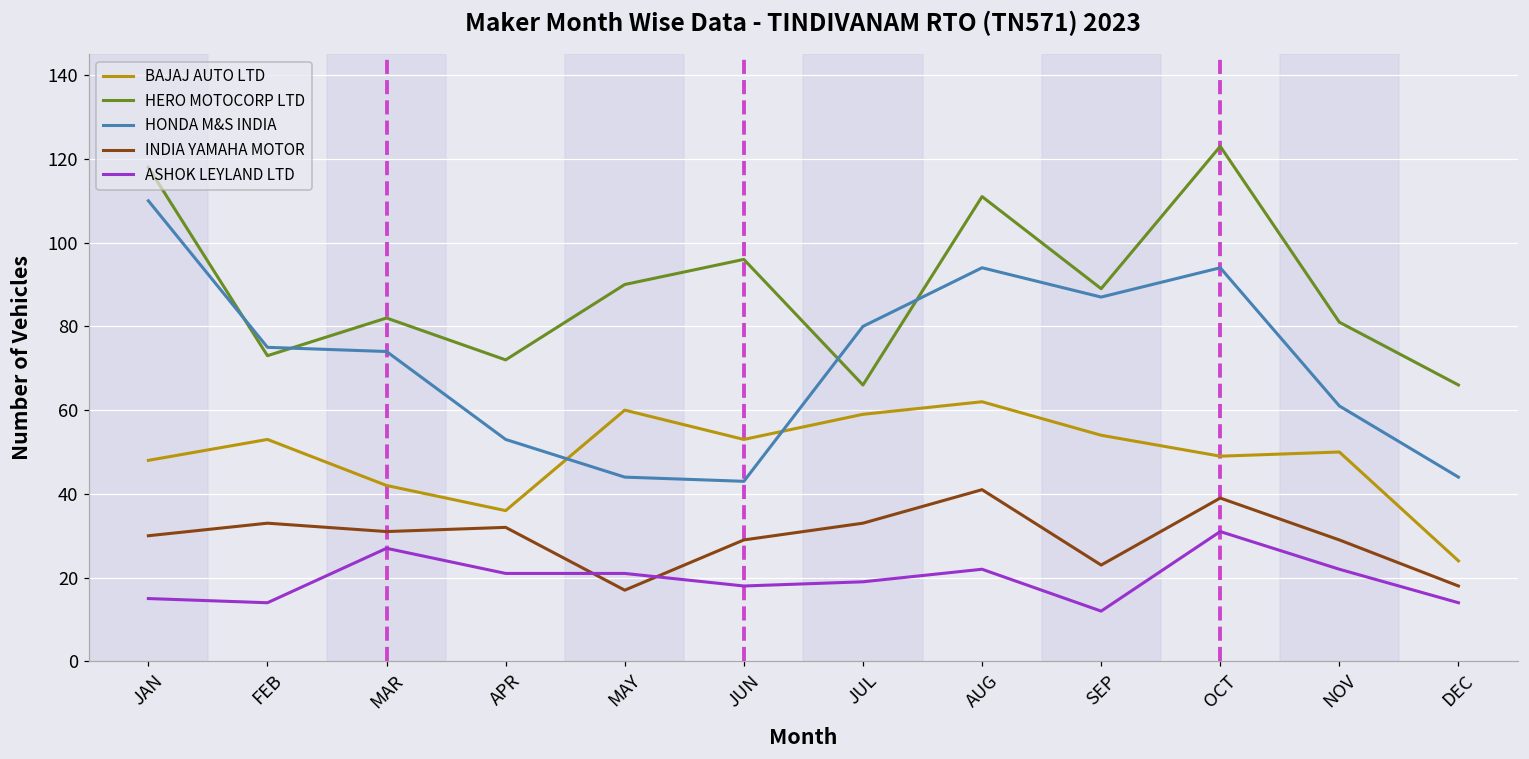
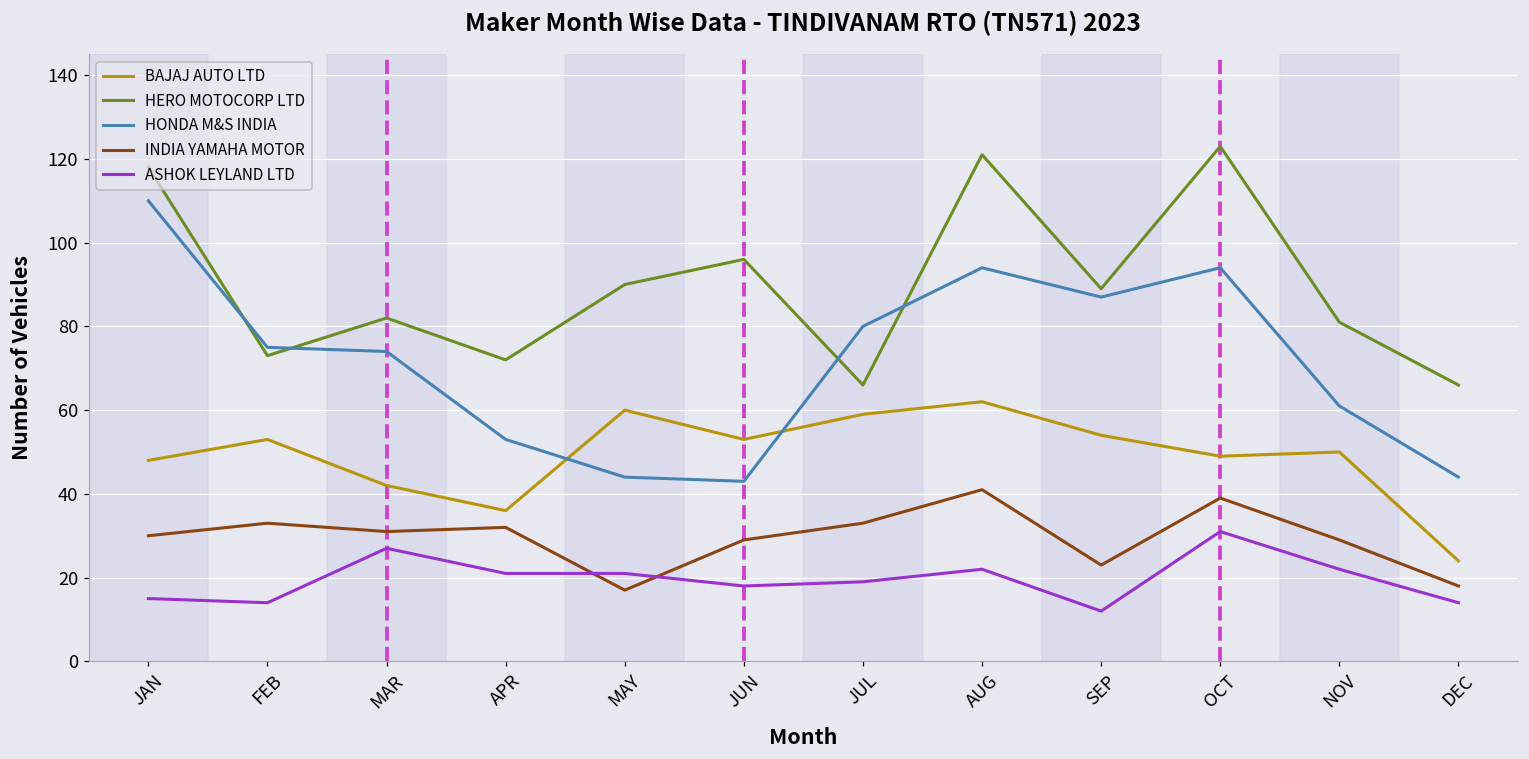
HERO MOTOCORP LTD, AUG: 111 -> 121
